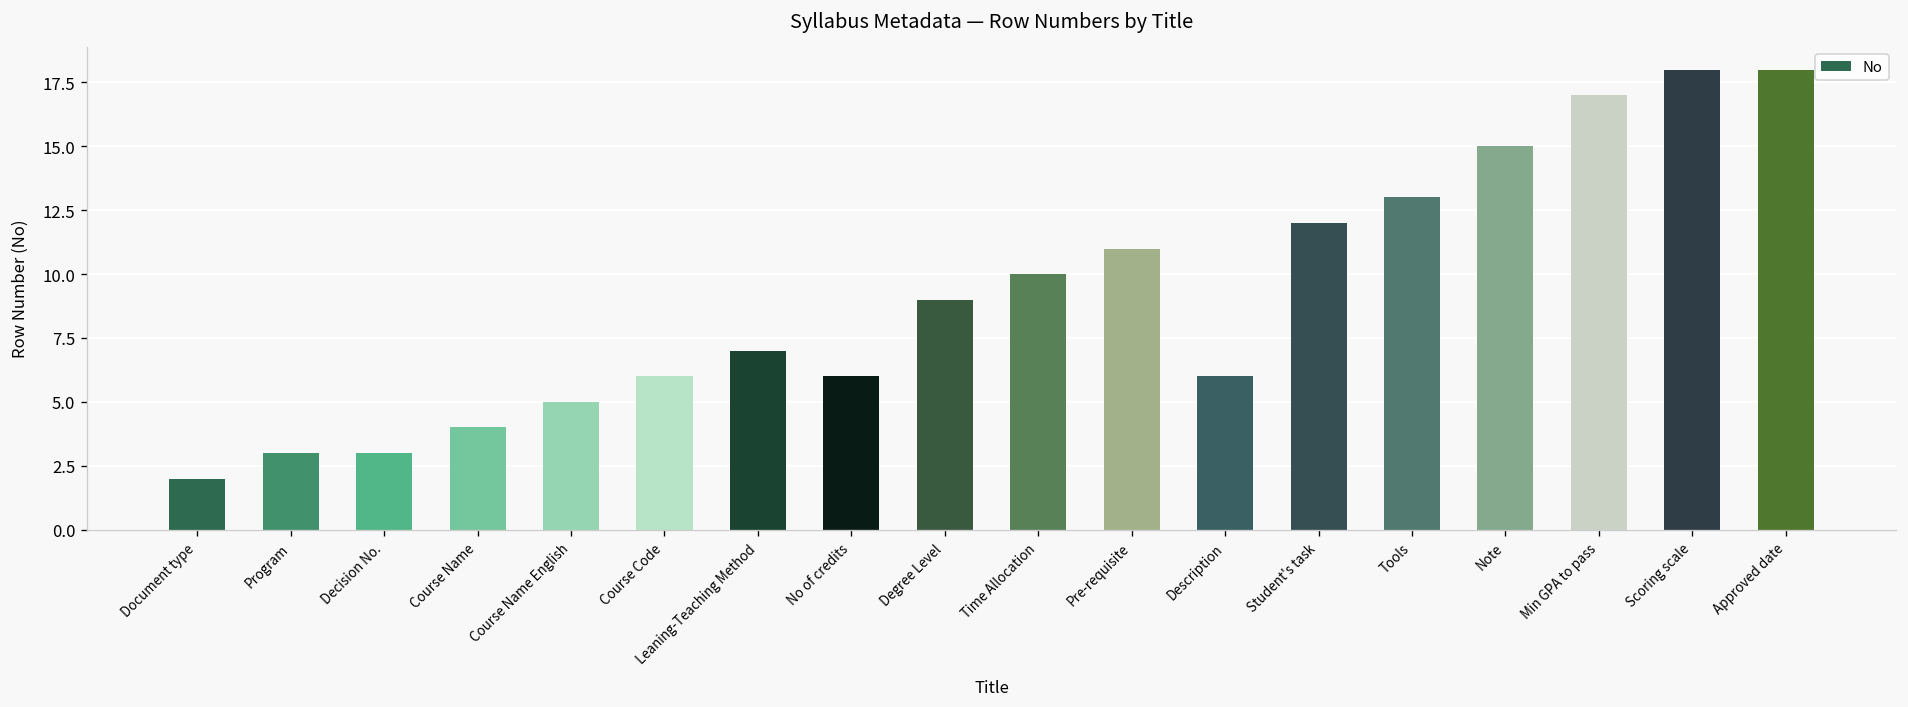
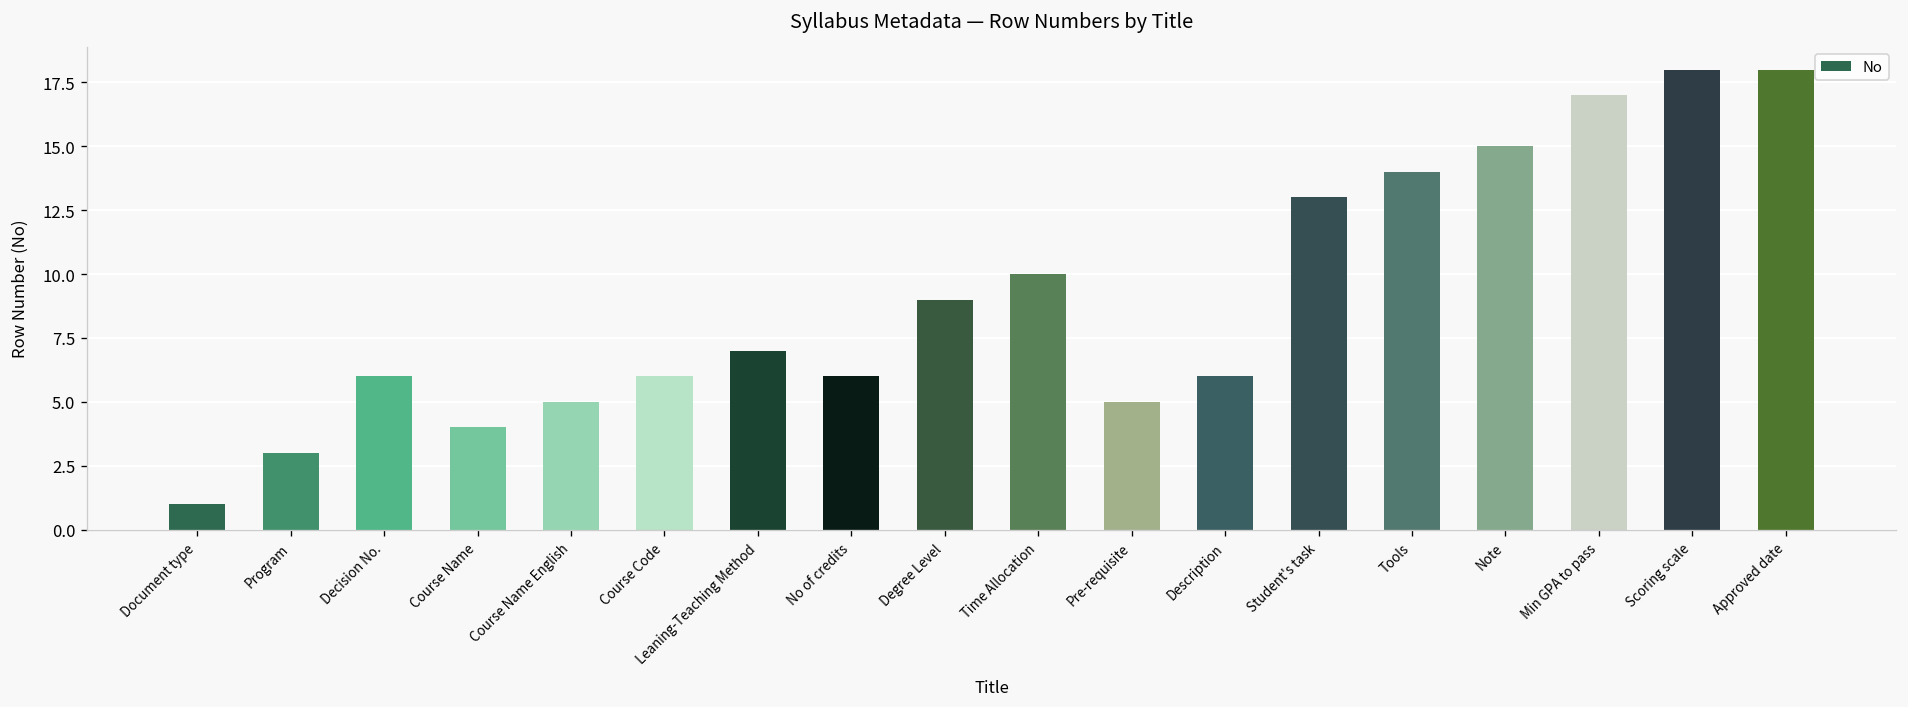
Document type: 2 -> 1
Decision No.: 3 -> 6
Pre-requisite: 11 -> 5
Student's task: 12 -> 13
Tools: 13 -> 14
